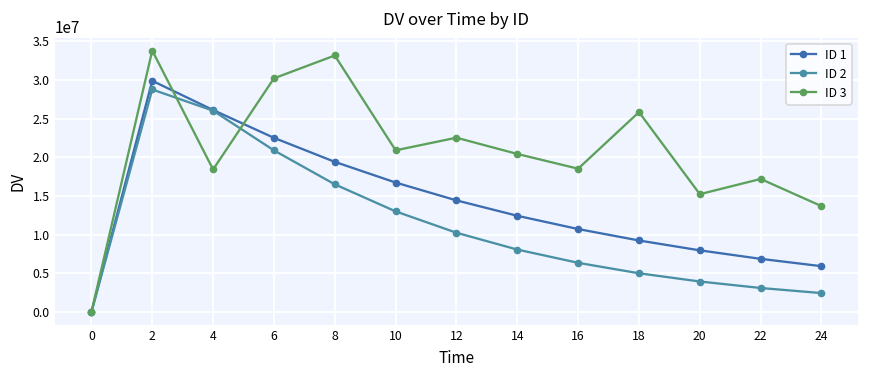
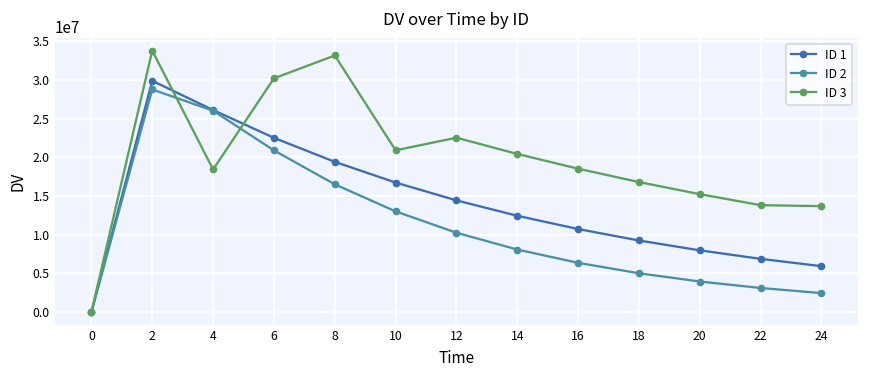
ID 3, 18: 26000000 -> 17000000
ID 3, 22: 17000000 -> 14000000
